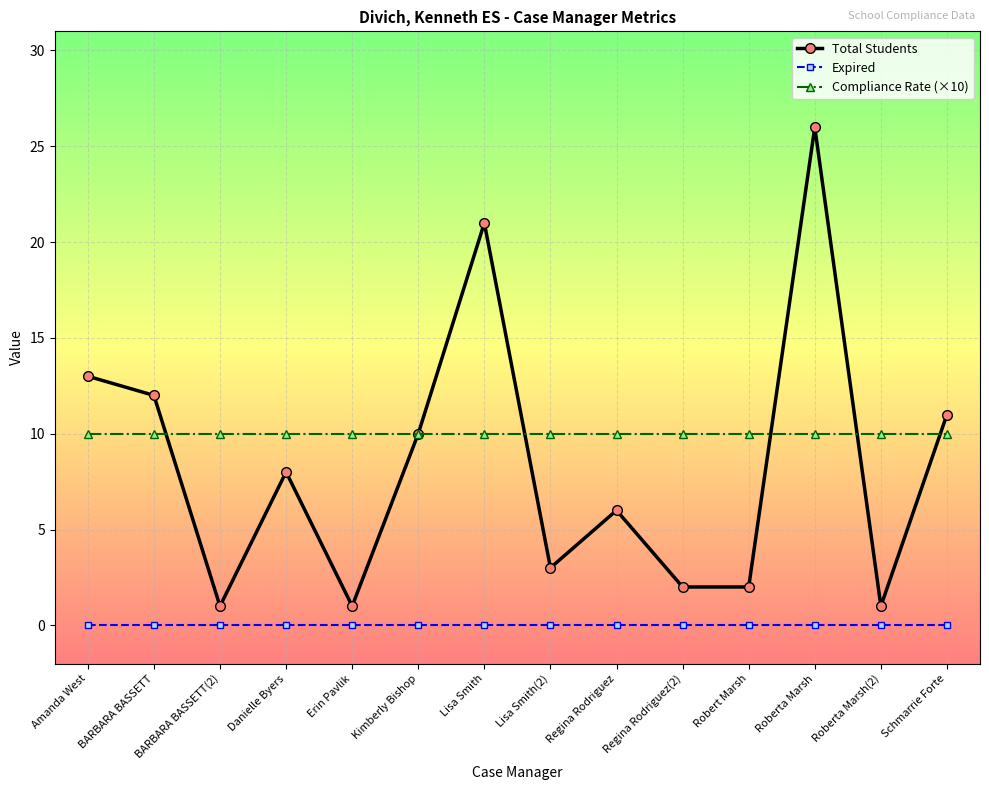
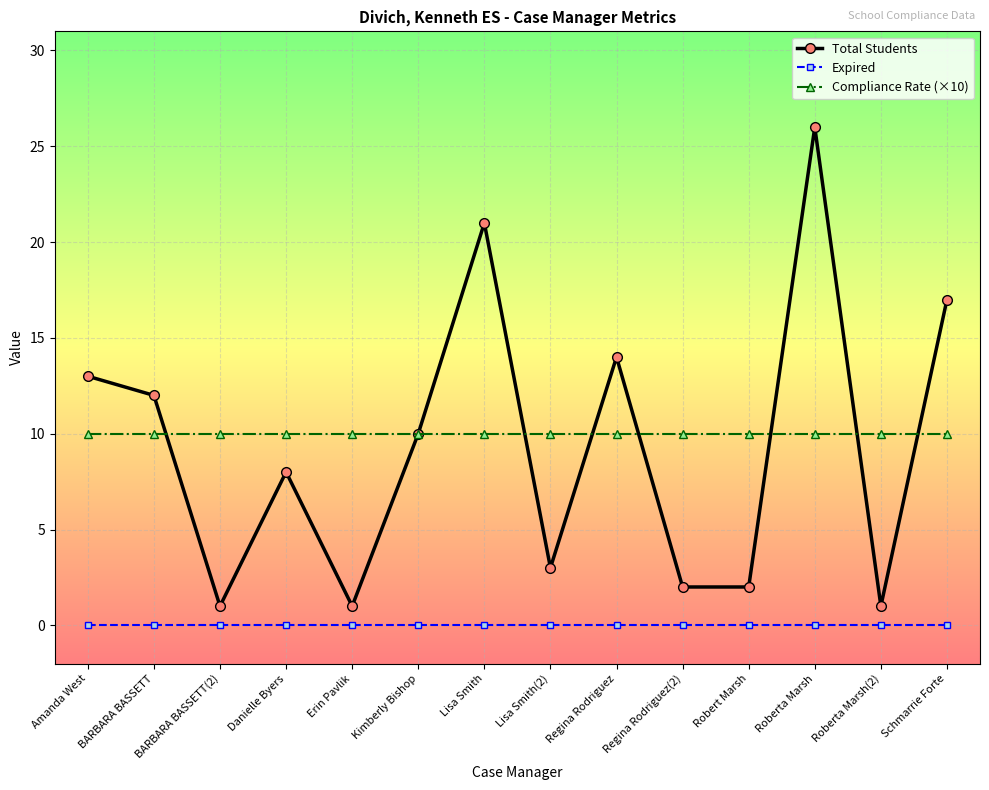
Total Students, Regina Rodriguez: 6 -> 14
Total Students, Schmarrie Forte: 11 -> 17
